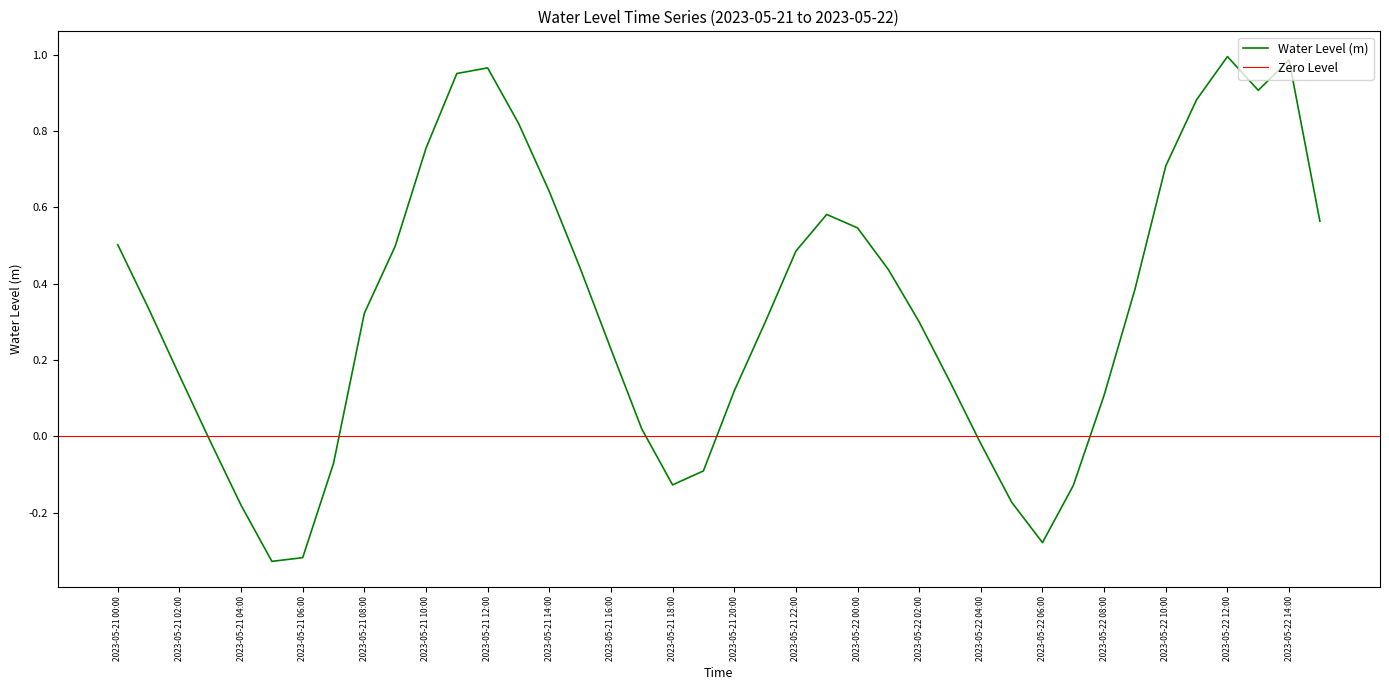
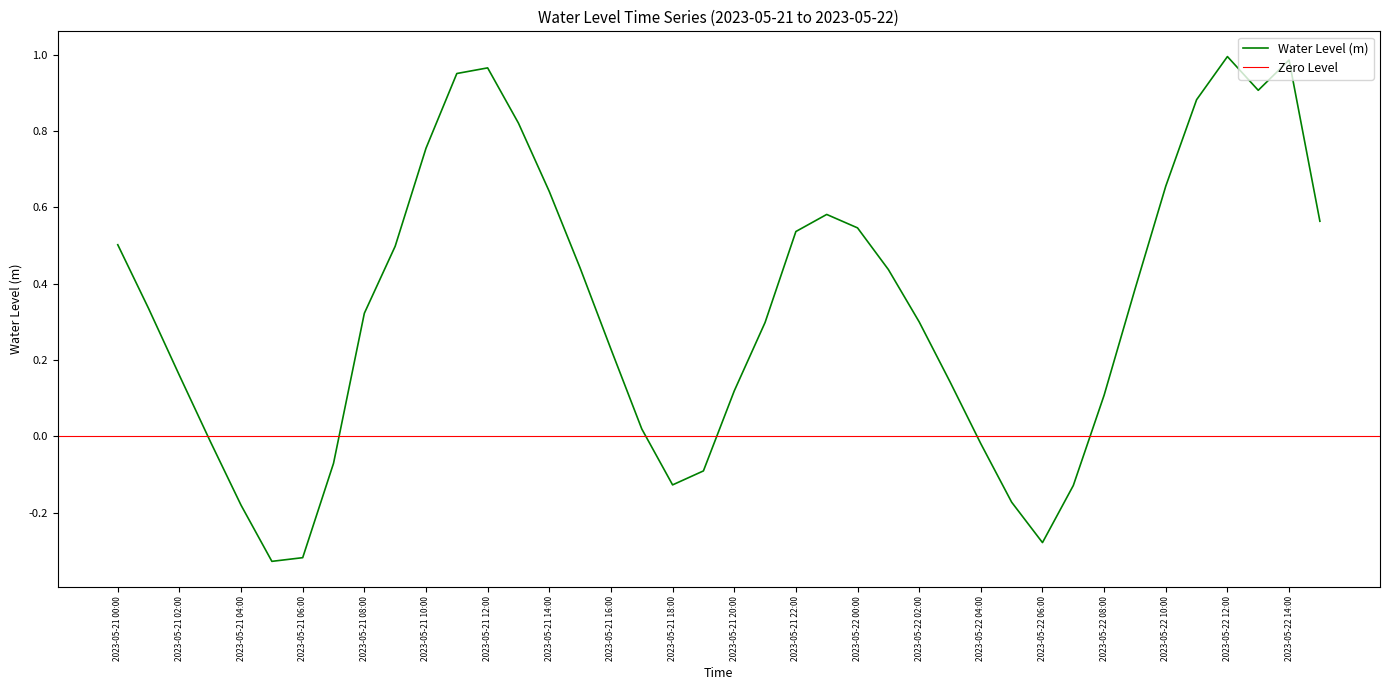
2023-05-21 22:00: 0.49 -> 0.54
2023-05-22 10:00: 0.71 -> 0.66
